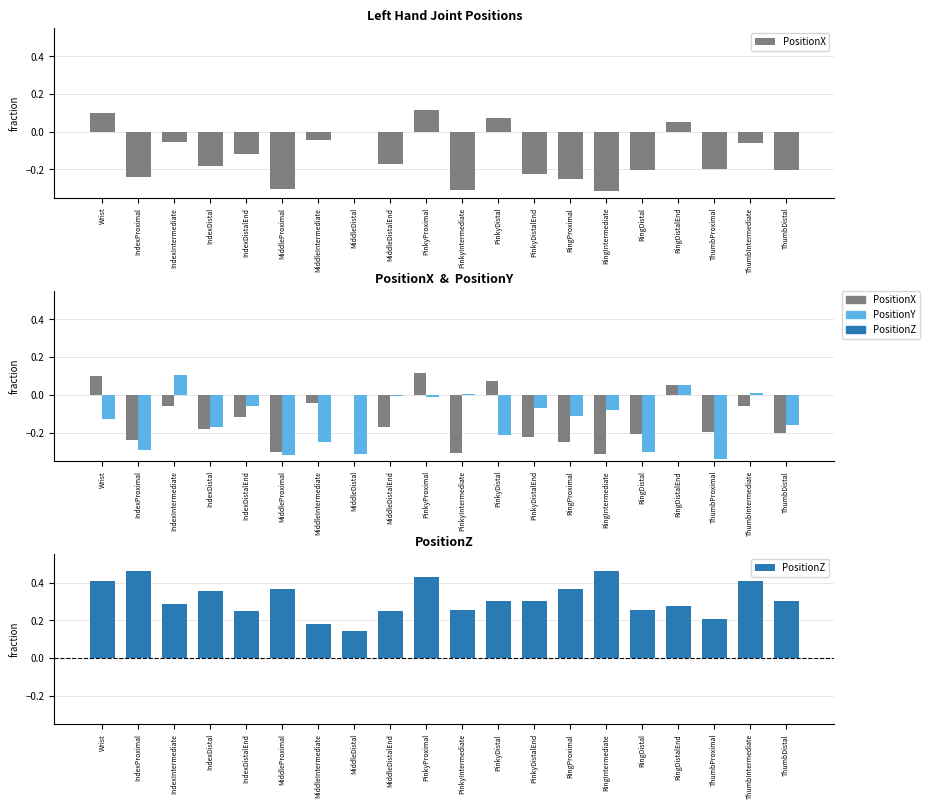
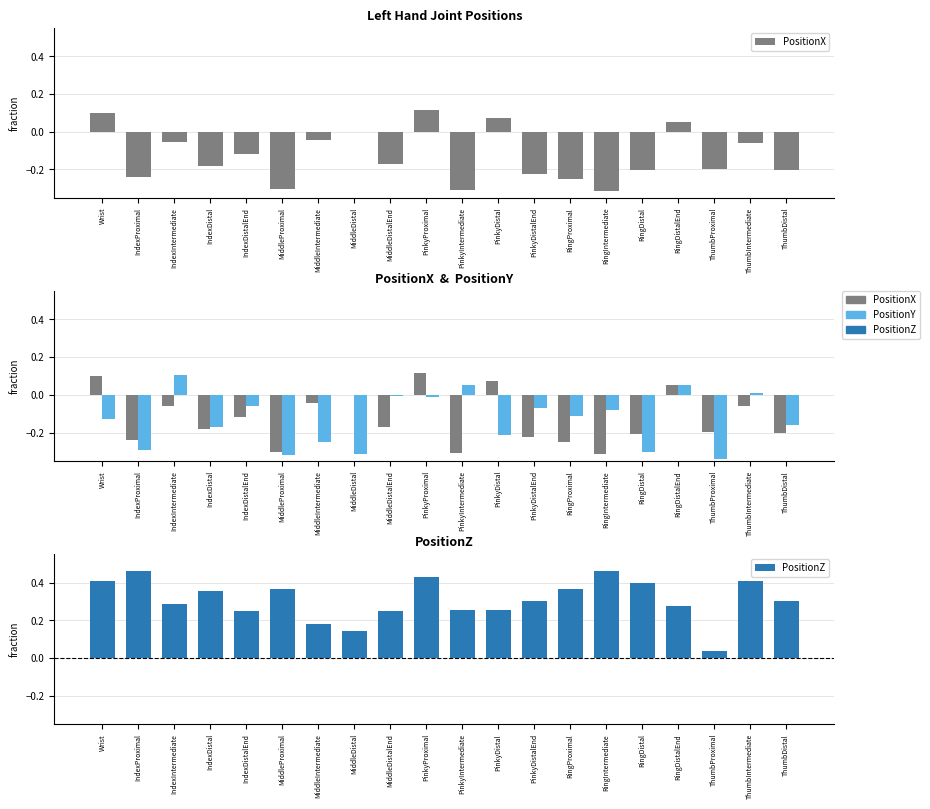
PositionX & PositionY, PositionY, PinkyIntermediate: 0.01 -> 0.05
PositionZ, PinkyDistal: 0.30 -> 0.26
PositionZ, RingDistal: 0.25 -> 0.40
PositionZ, ThumbProximal: 0.21 -> 0.04
